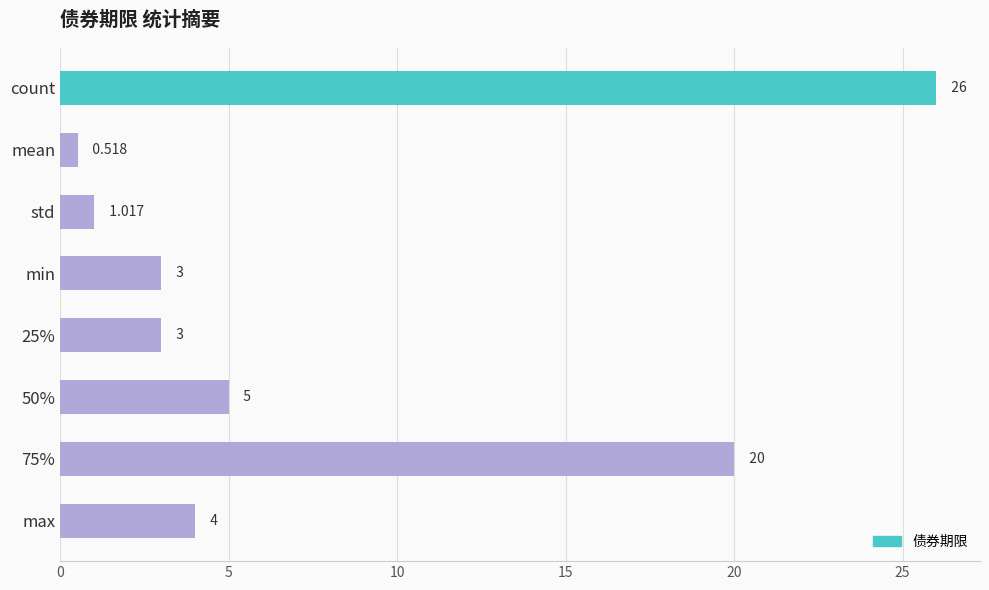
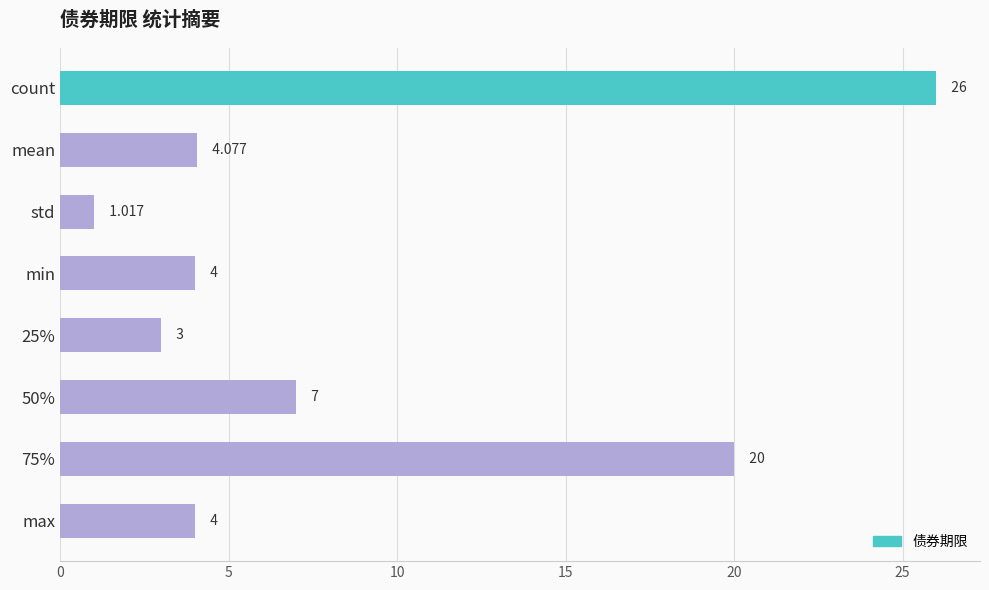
mean: 0.518 -> 4.077
min: 3 -> 4
50%: 5 -> 7
